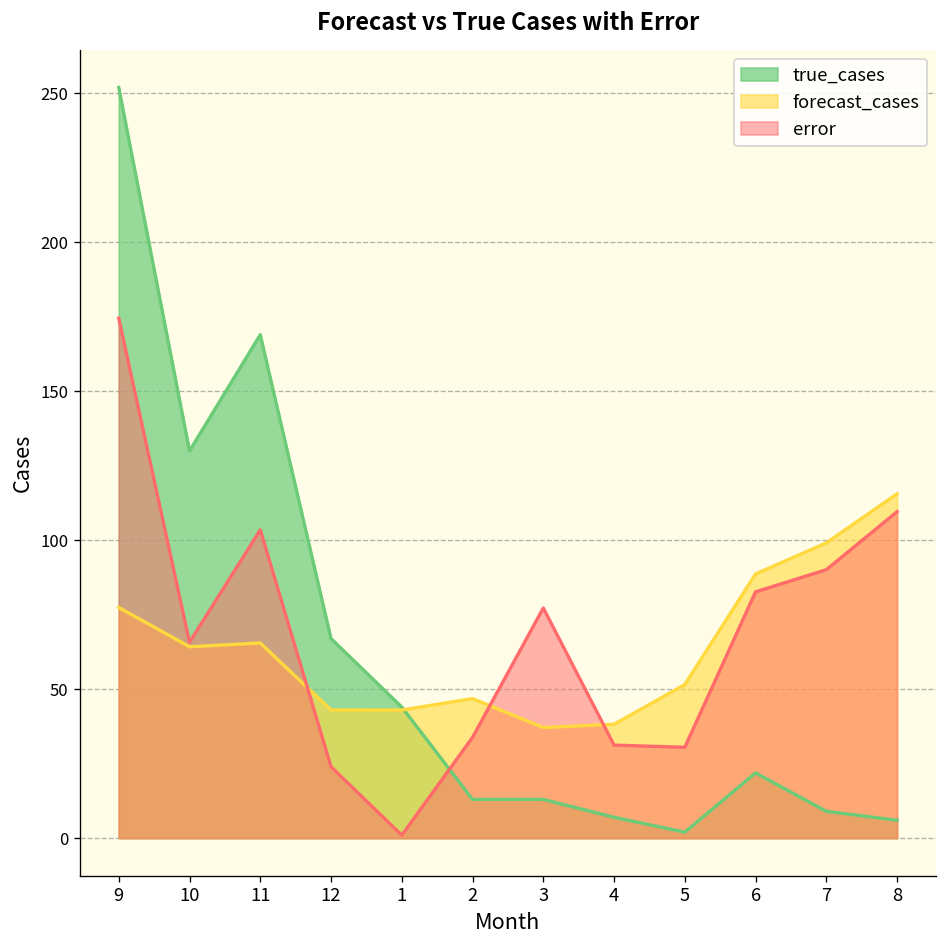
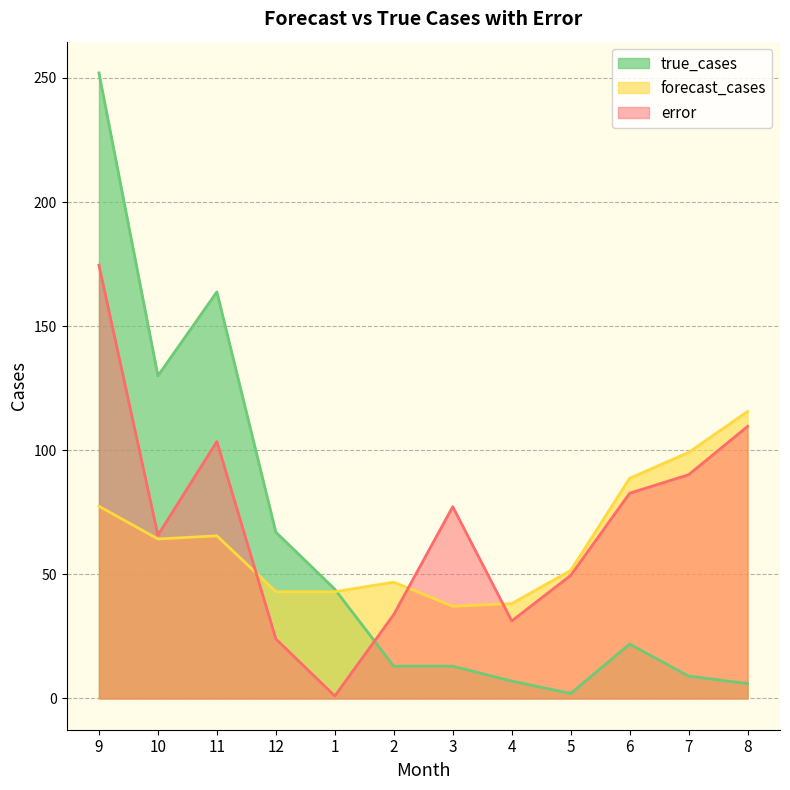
true_cases, 11: 169 -> 164
error, 5: 31 -> 50
